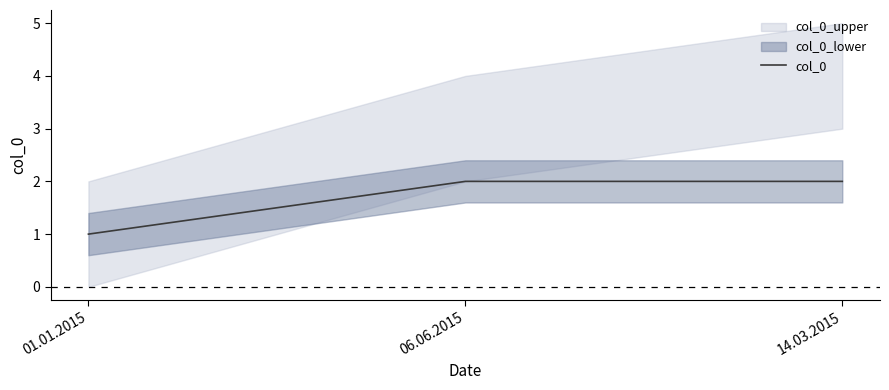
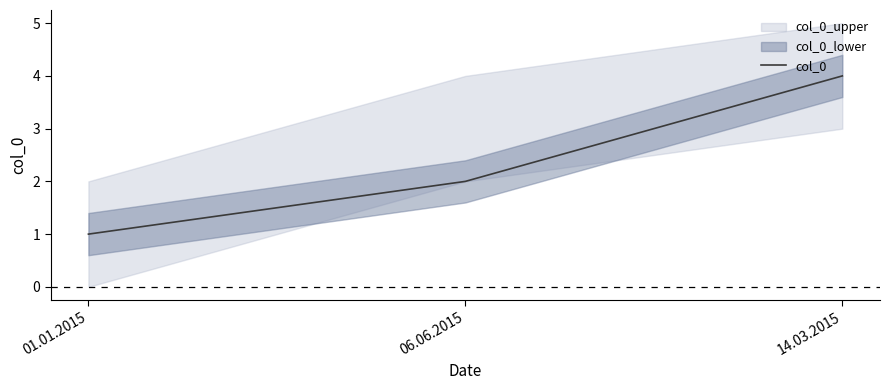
col_0, 14.03.2015: 2 -> 4
